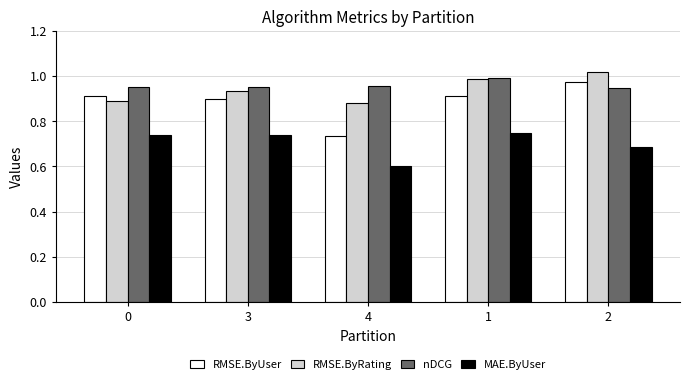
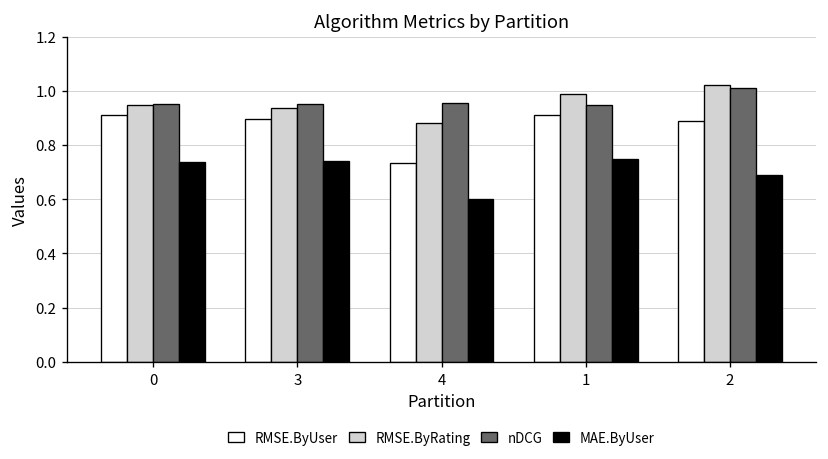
RMSE.ByRating, 0: 0.89 -> 0.95
nDCG, 1: 0.99 -> 0.95
RMSE.ByUser, 2: 0.98 -> 0.89
nDCG, 2: 0.95 -> 1.01
